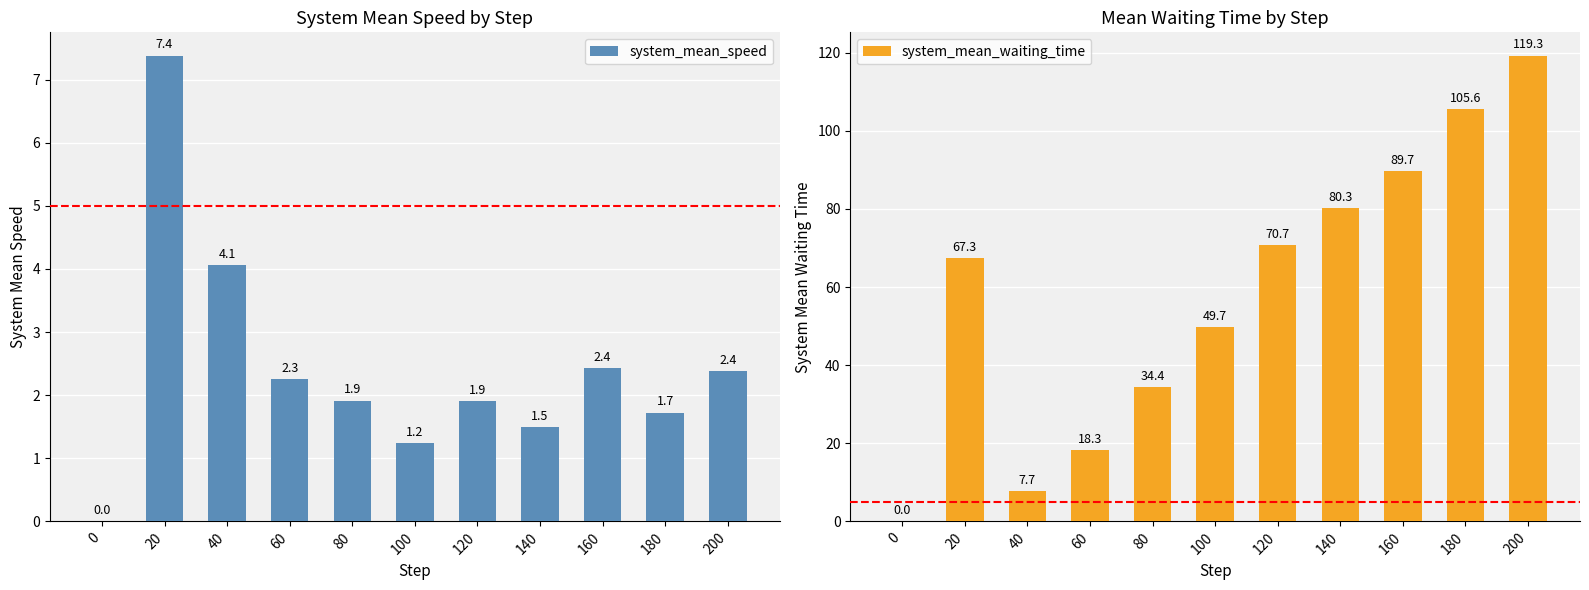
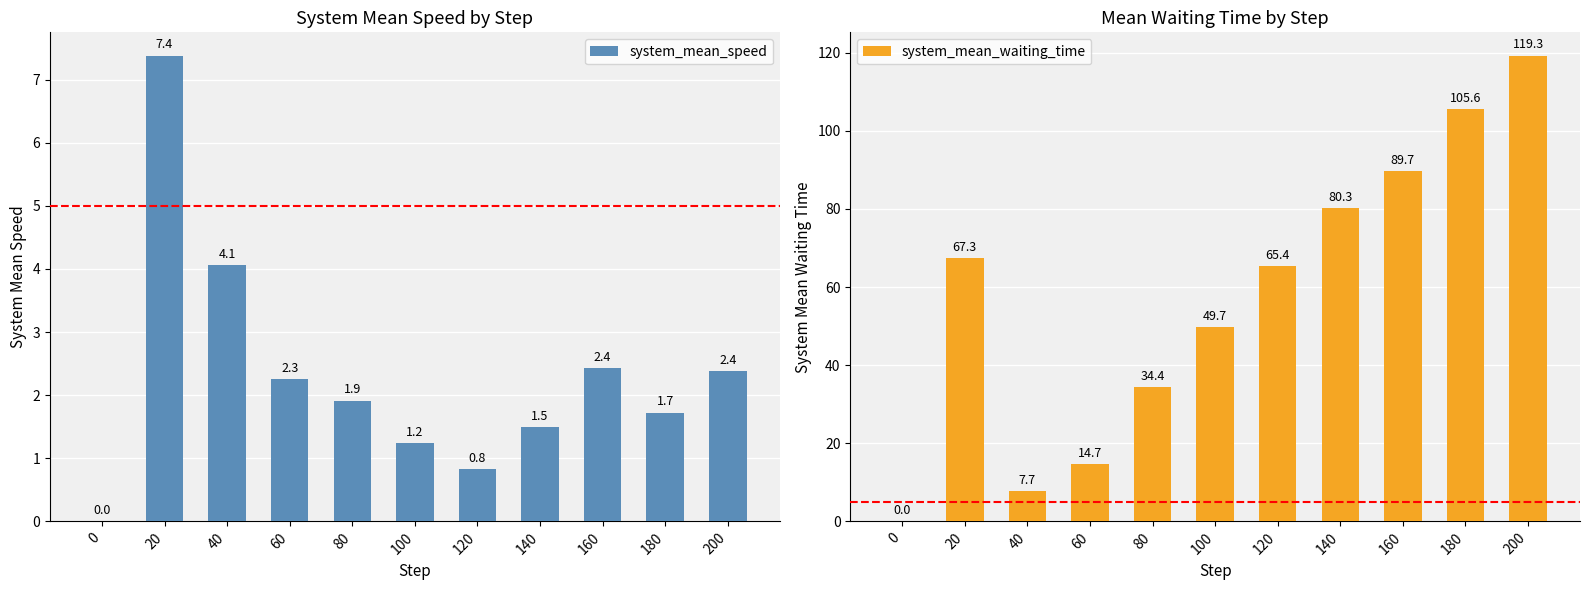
System Mean Speed by Step, 120: 1.9 -> 0.8
Mean Waiting Time by Step, 60: 18.3 -> 14.7
Mean Waiting Time by Step, 120: 70.7 -> 65.4
